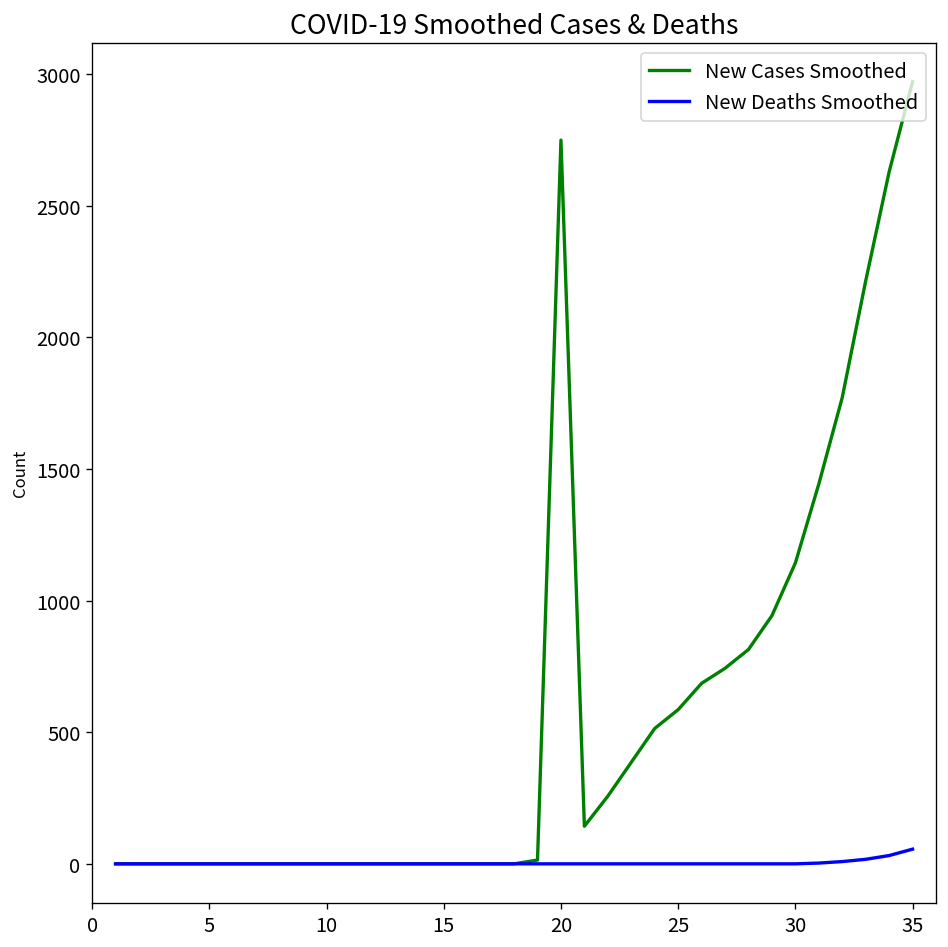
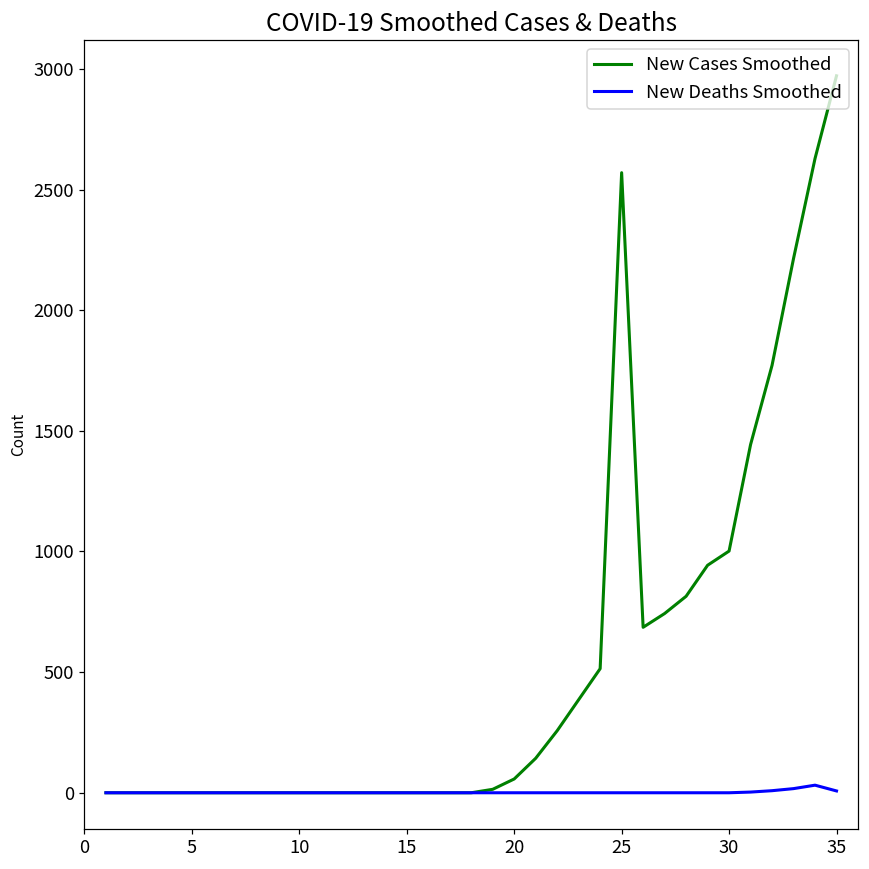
New Cases Smoothed, 20: 2750 -> 60
New Cases Smoothed, 25: 590 -> 2570
New Cases Smoothed, 30: 1140 -> 1000
New Deaths Smoothed, 35: 60 -> 10
